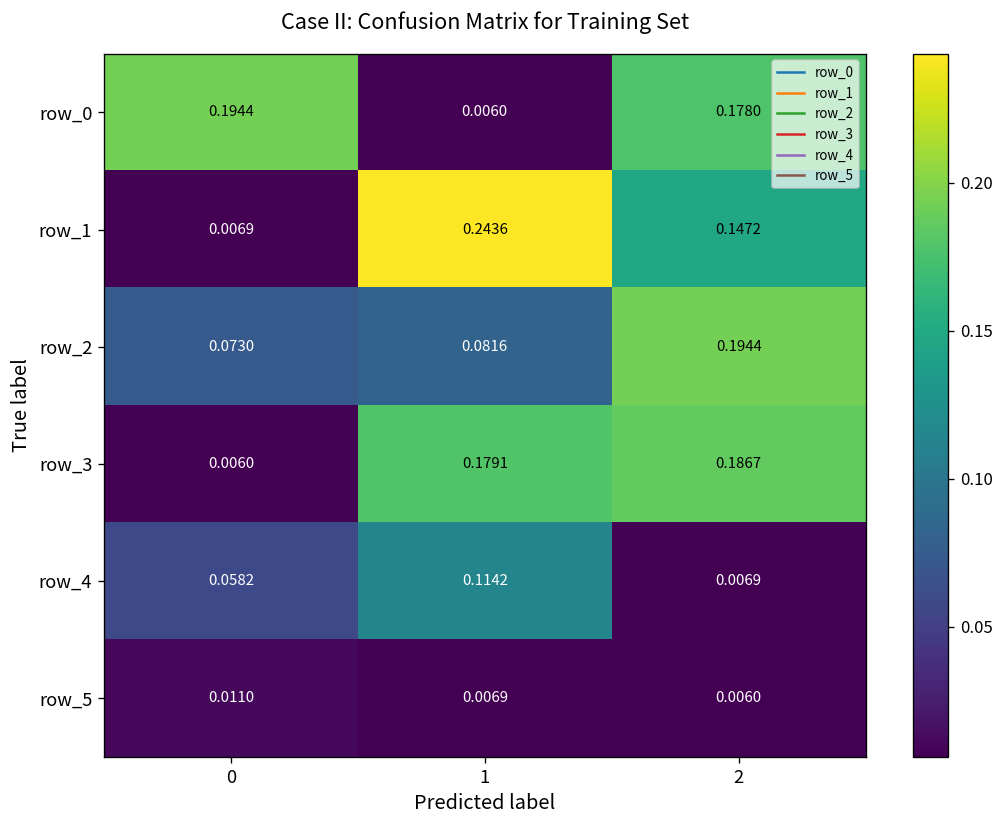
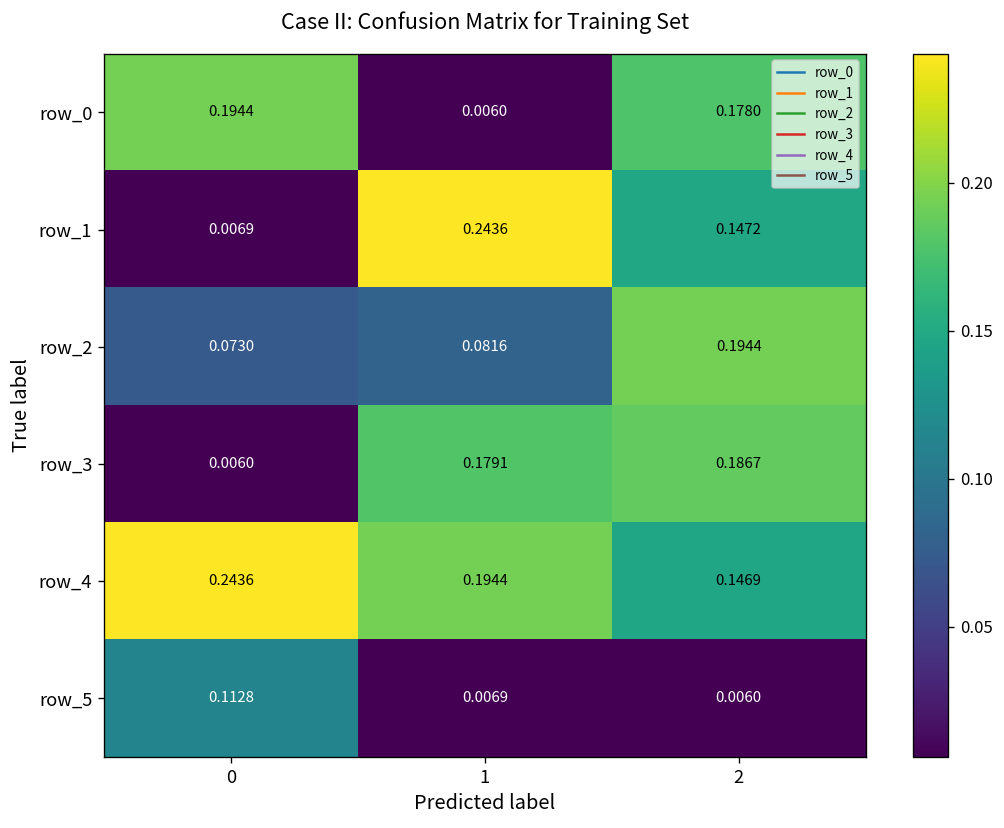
row_4, 0: 0.0582 -> 0.2436
row_4, 1: 0.1142 -> 0.1944
row_4, 2: 0.0069 -> 0.1469
row_5, 0: 0.0110 -> 0.1128
